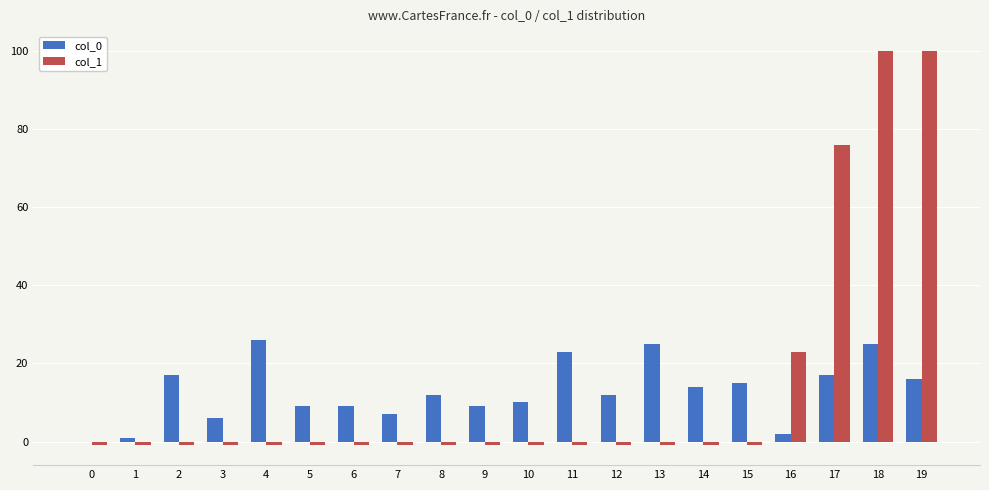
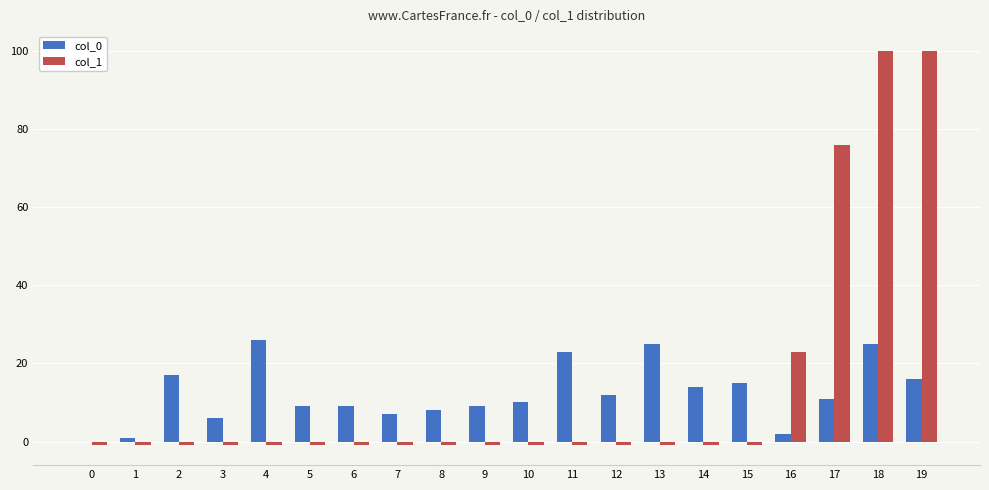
col_0, 8: 12 -> 8
col_0, 17: 17 -> 11
